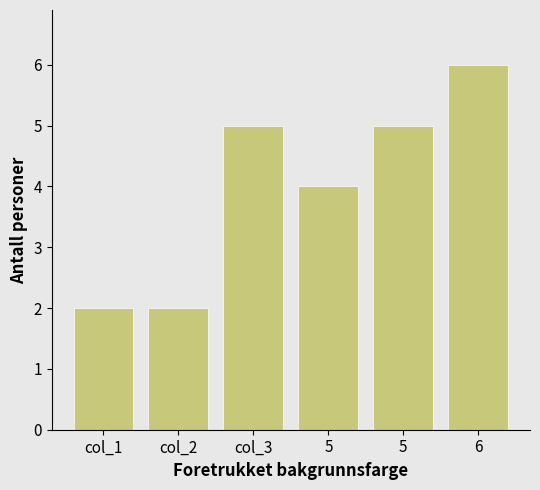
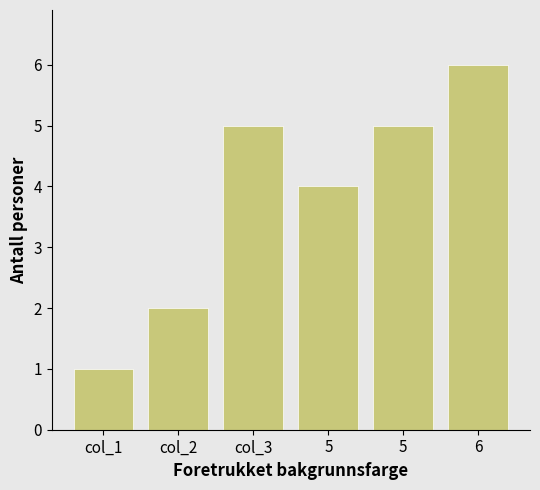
col_1: 2 -> 1
